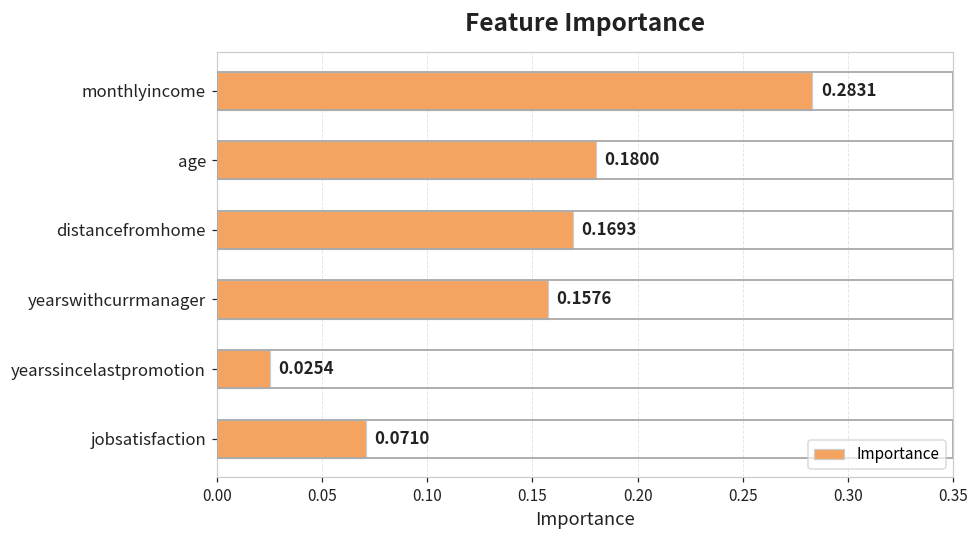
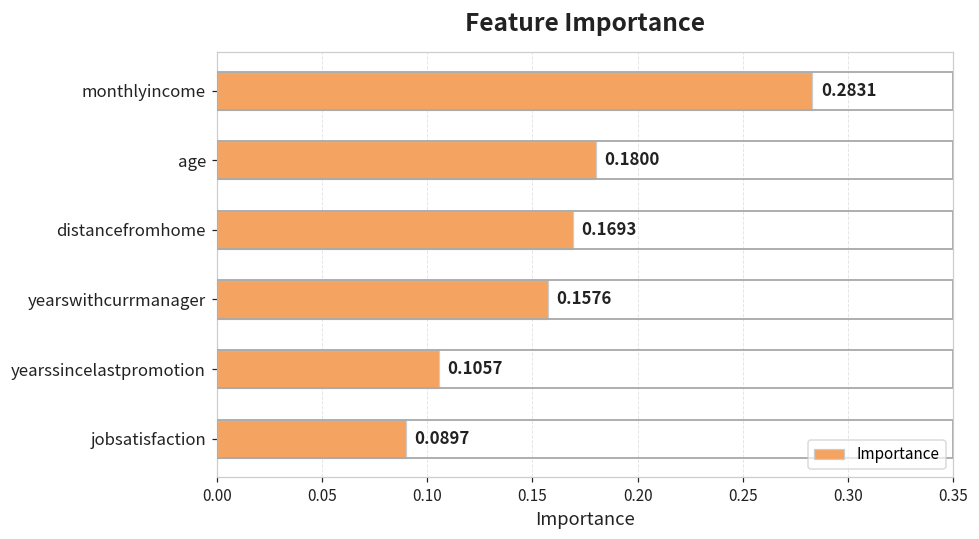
yearssincelastpromotion: 0.0254 -> 0.1057
jobsatisfaction: 0.0710 -> 0.0897
